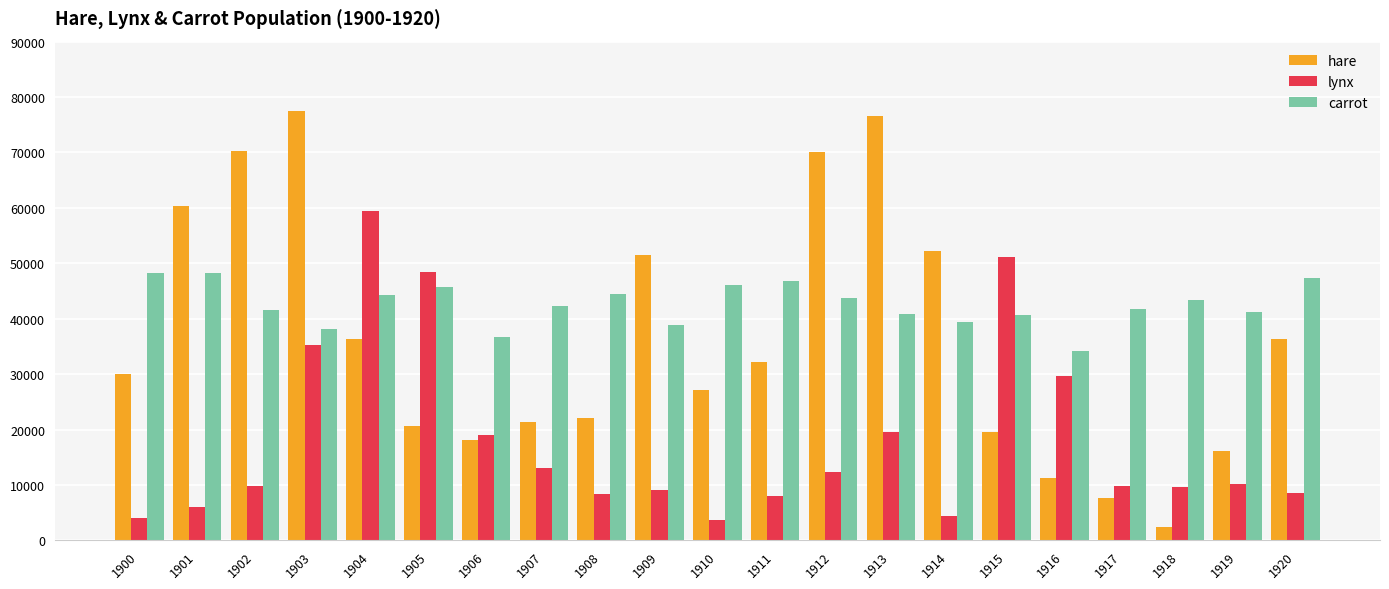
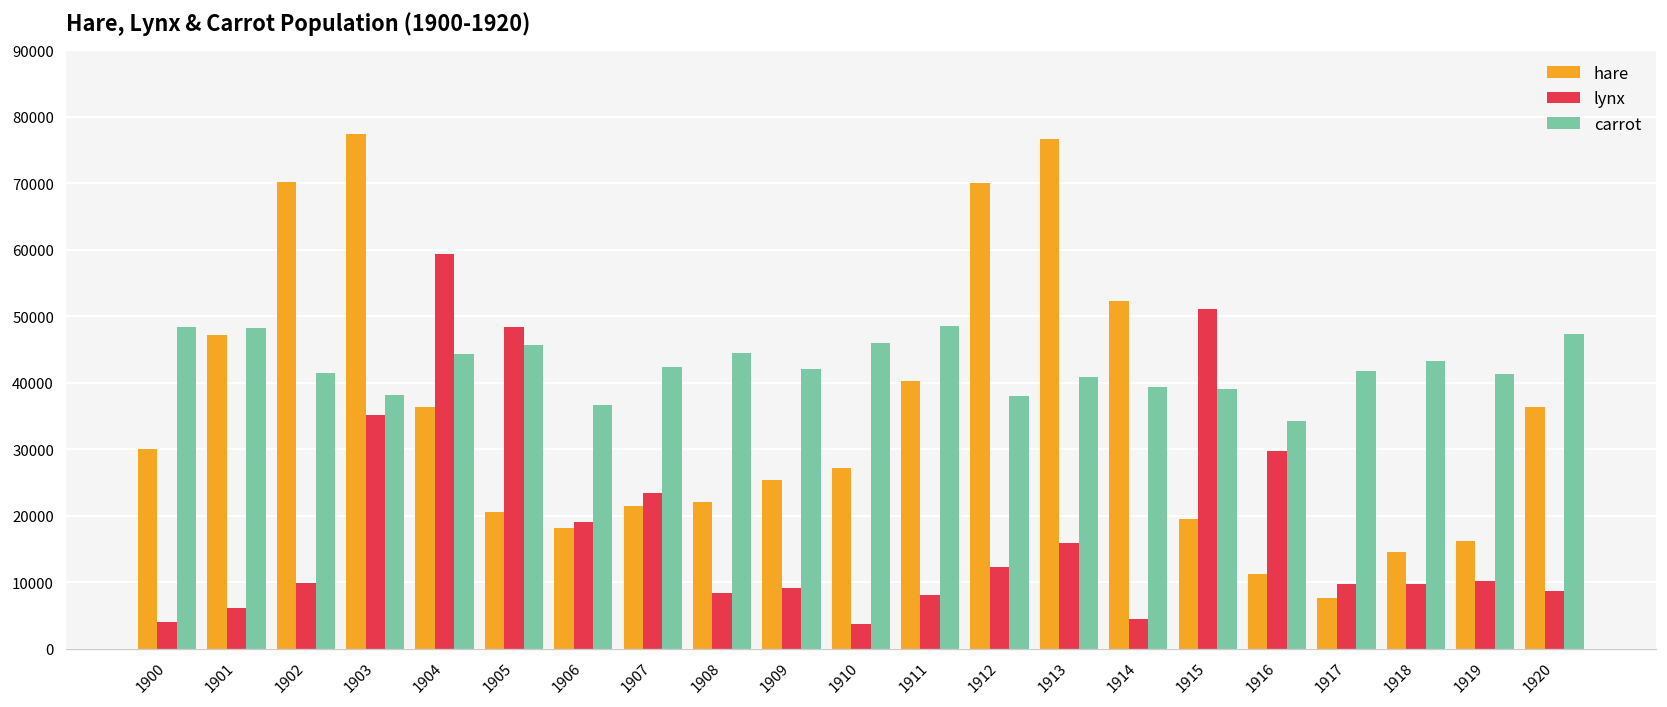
hare, 1901: 60000 -> 47000
lynx, 1907: 13000 -> 23000
hare, 1909: 51000 -> 25000
carrot, 1909: 39000 -> 42000
hare, 1911: 32000 -> 40000
carrot, 1911: 47000 -> 49000
carrot, 1912: 44000 -> 38000
lynx, 1913: 20000 -> 16000
carrot, 1915: 41000 -> 39000
hare, 1918: 2000 -> 15000
